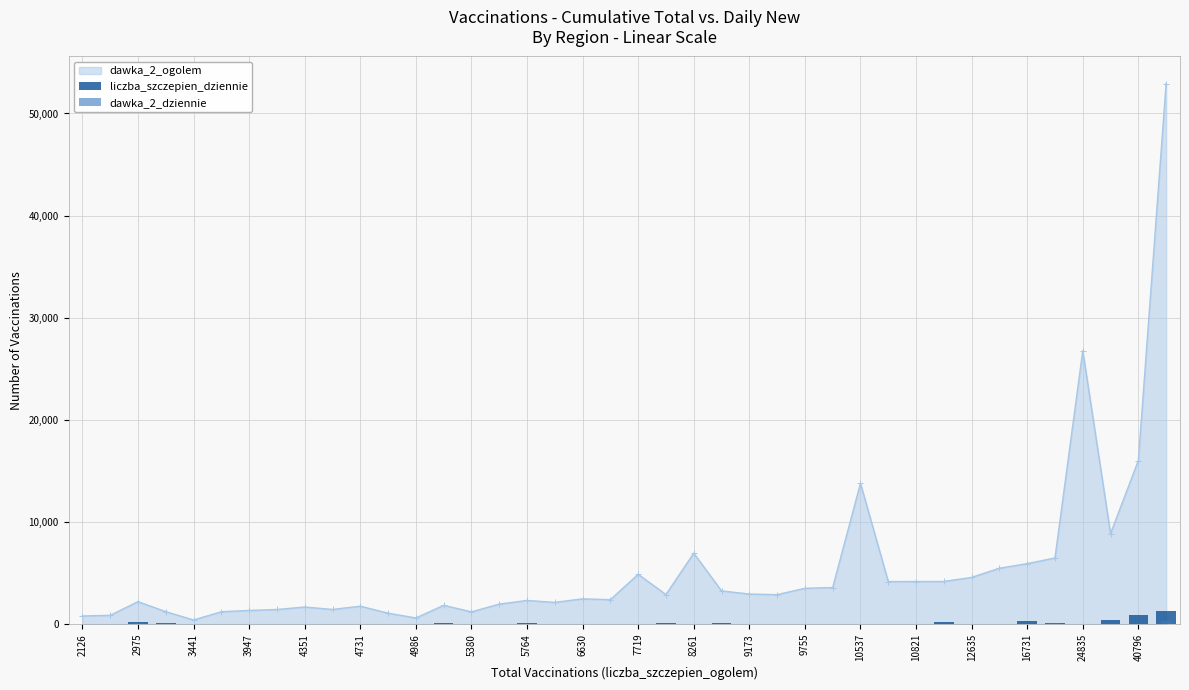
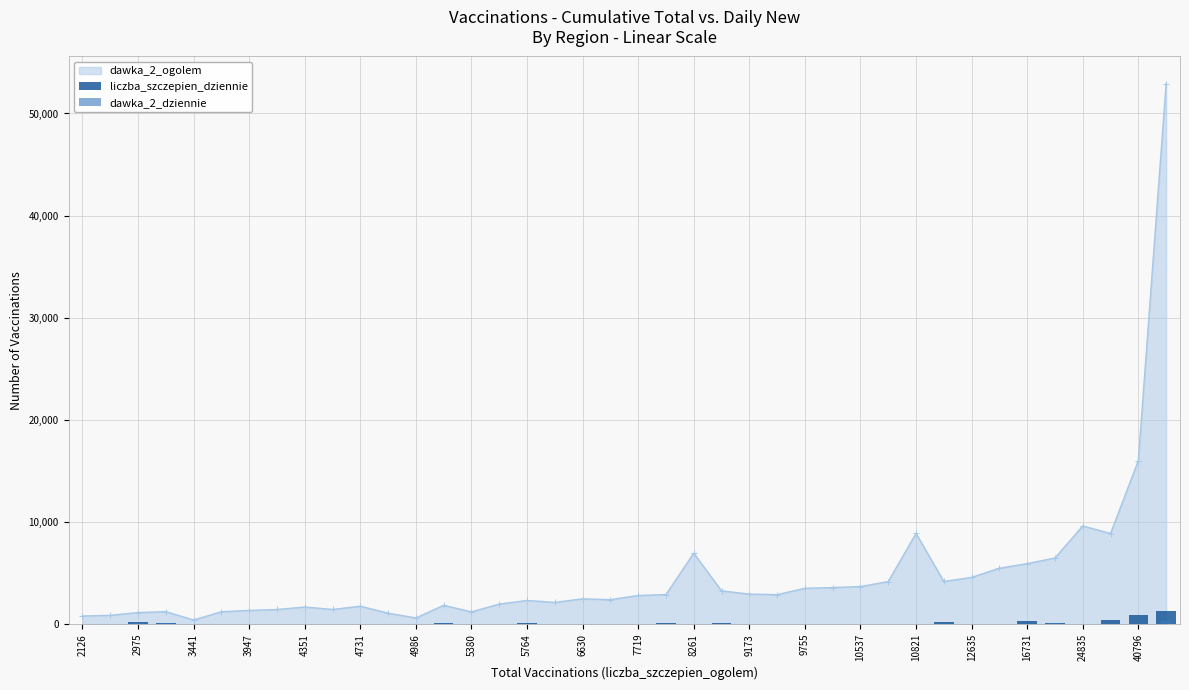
dawka_2_ogolem, 2975: 2,200 -> 1,100
dawka_2_ogolem, 7719: 4,900 -> 2,800
dawka_2_ogolem, 10537: 13,800 -> 3,700
dawka_2_ogolem, 10821: 4,200 -> 8,900
dawka_2_ogolem, 24835: 26,800 -> 9,600
